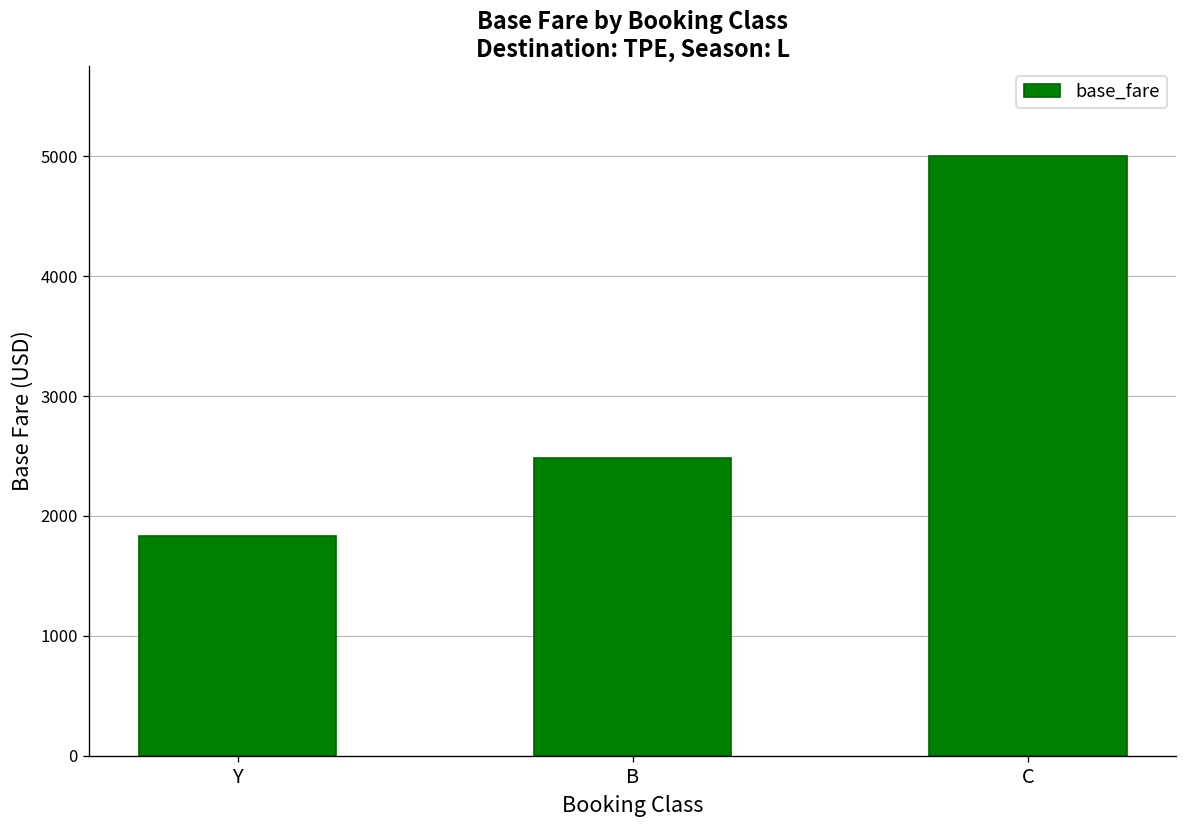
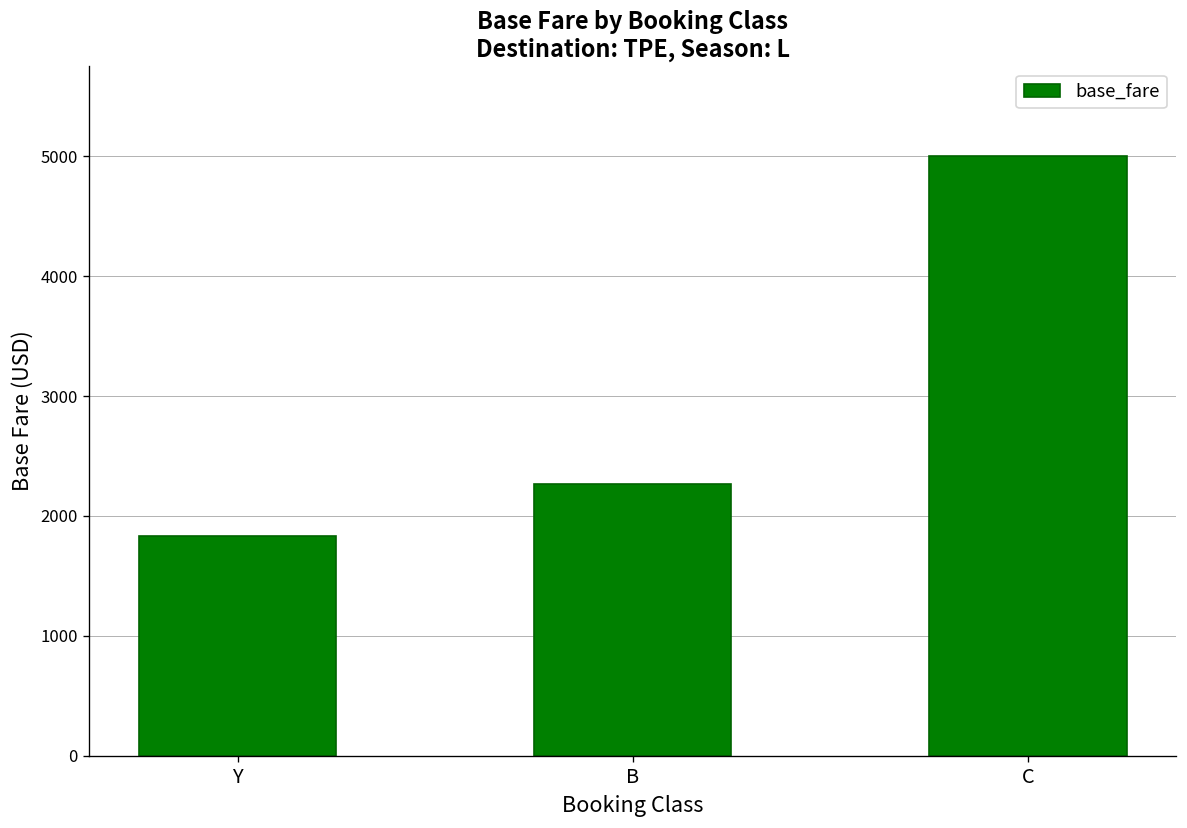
B: 2500 -> 2300
